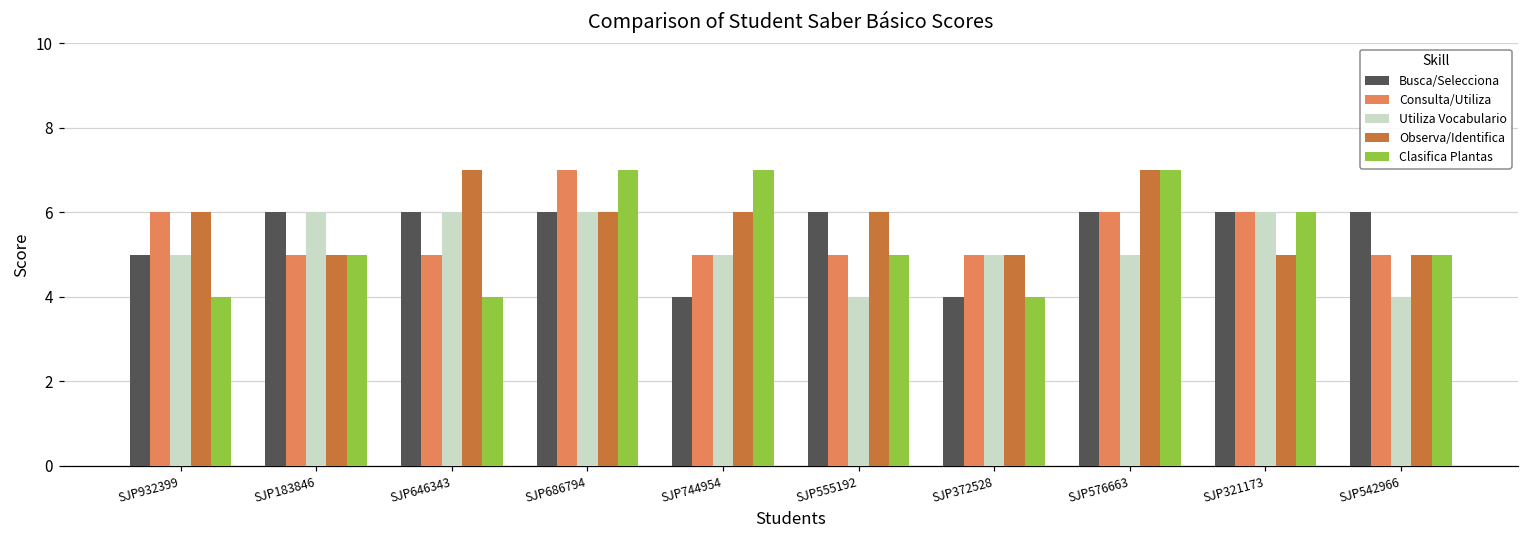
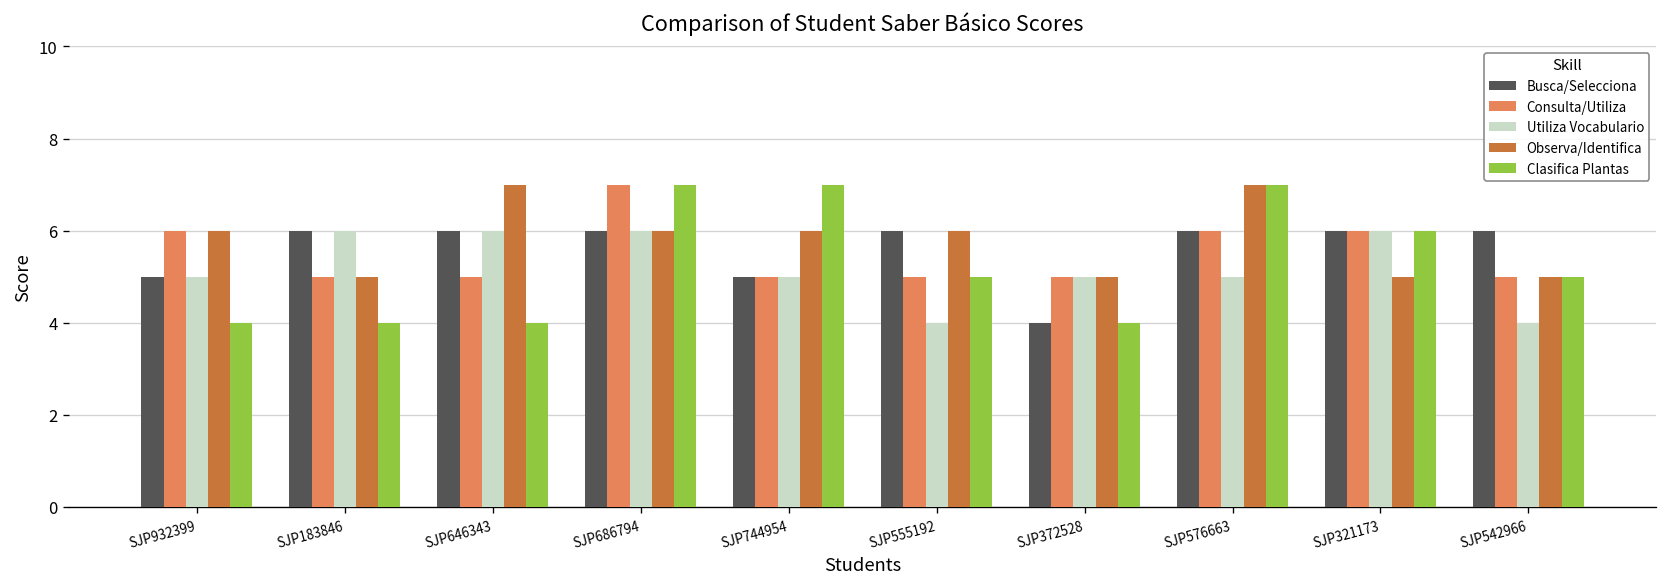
Clasifica Plantas, SJP183846: 5 -> 4
Busca/Selecciona, SJP744954: 4 -> 5
